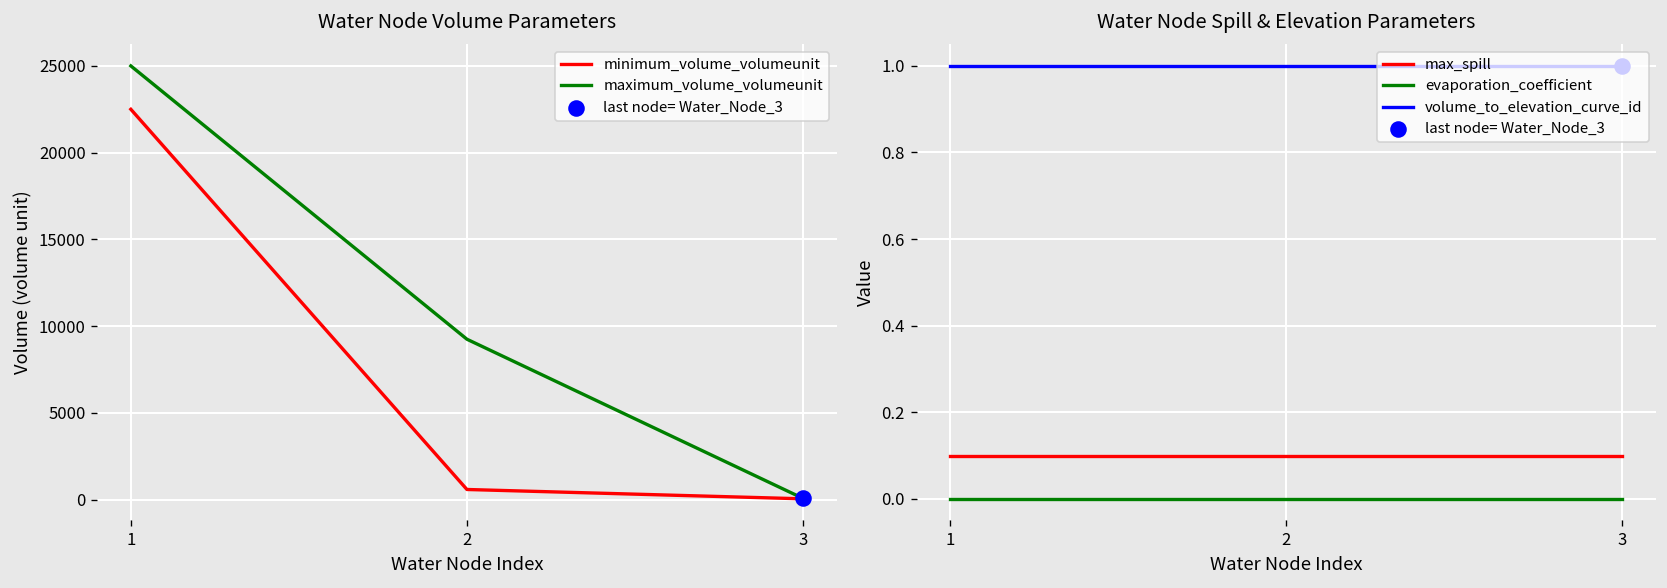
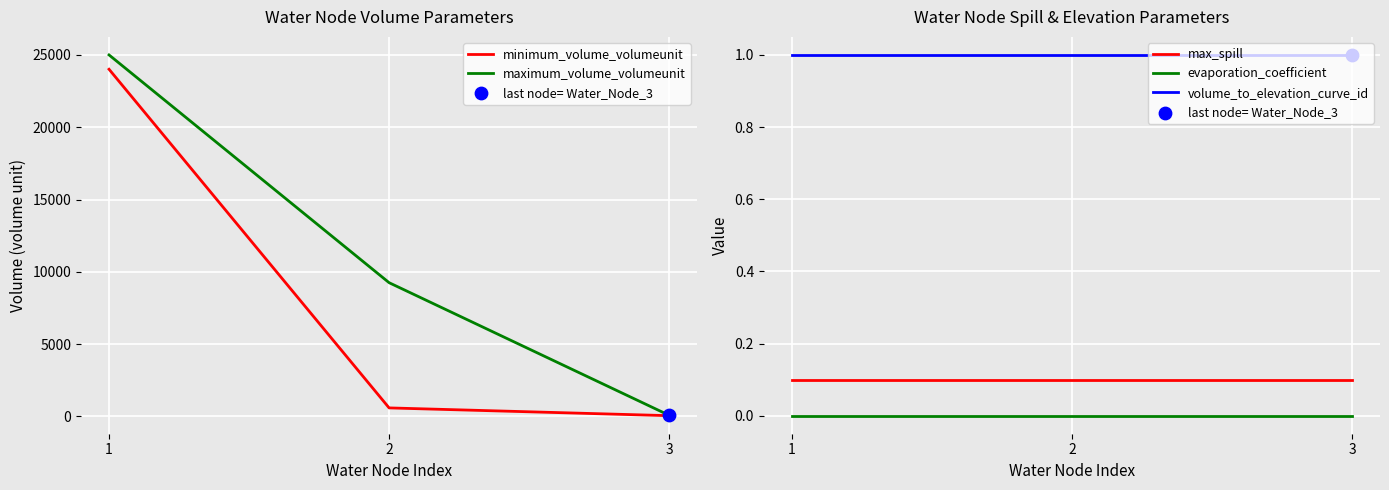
Water Node Volume Parameters, minimum_volume_volumeunit, 1: 22500 -> 24000
